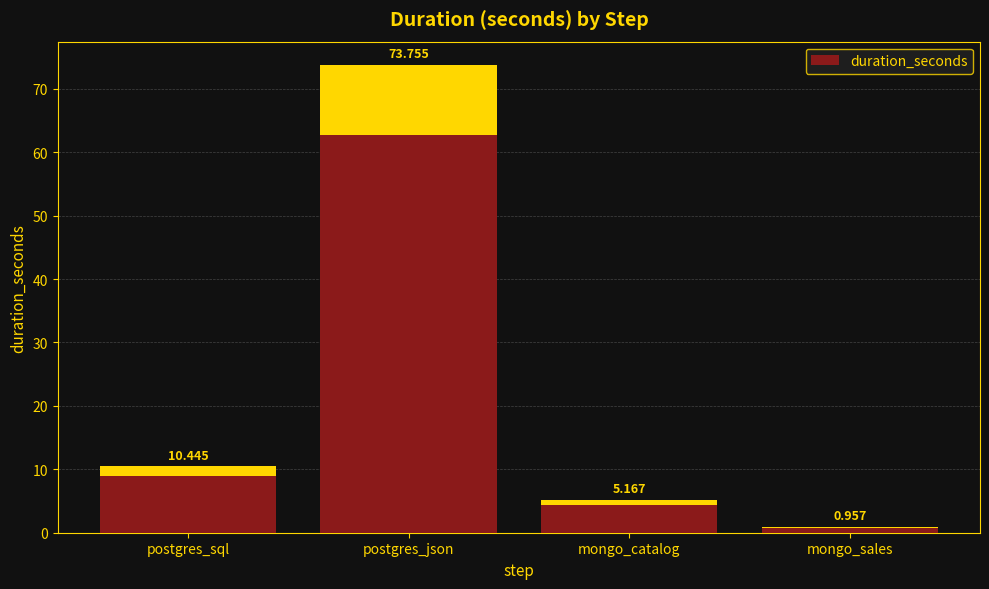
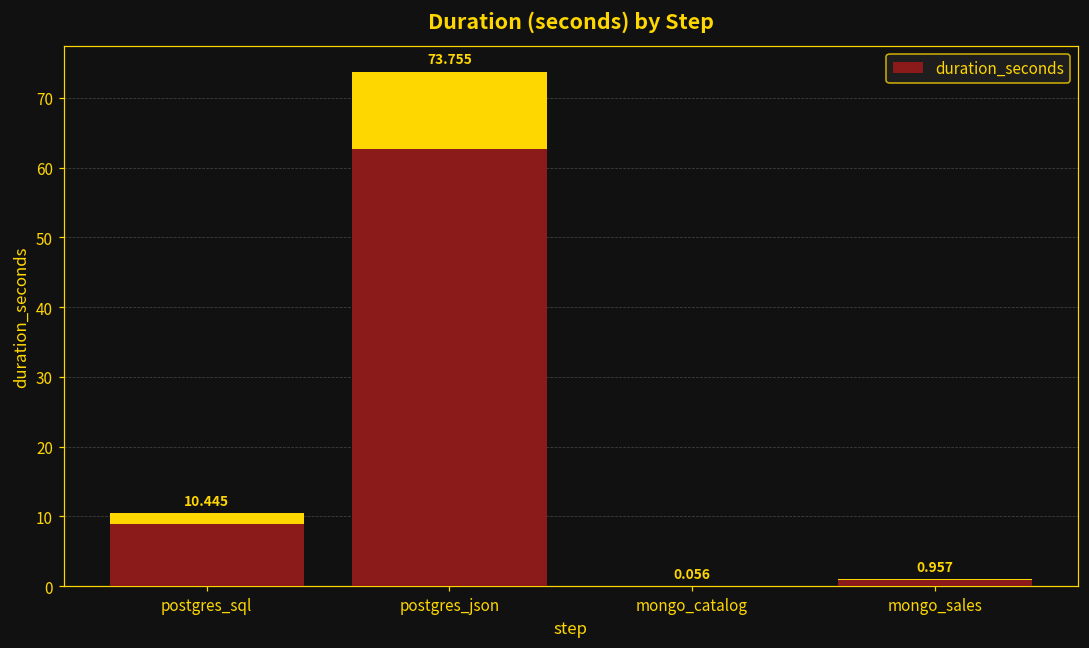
duration_seconds, mongo_catalog: 5.167 -> 0.056
